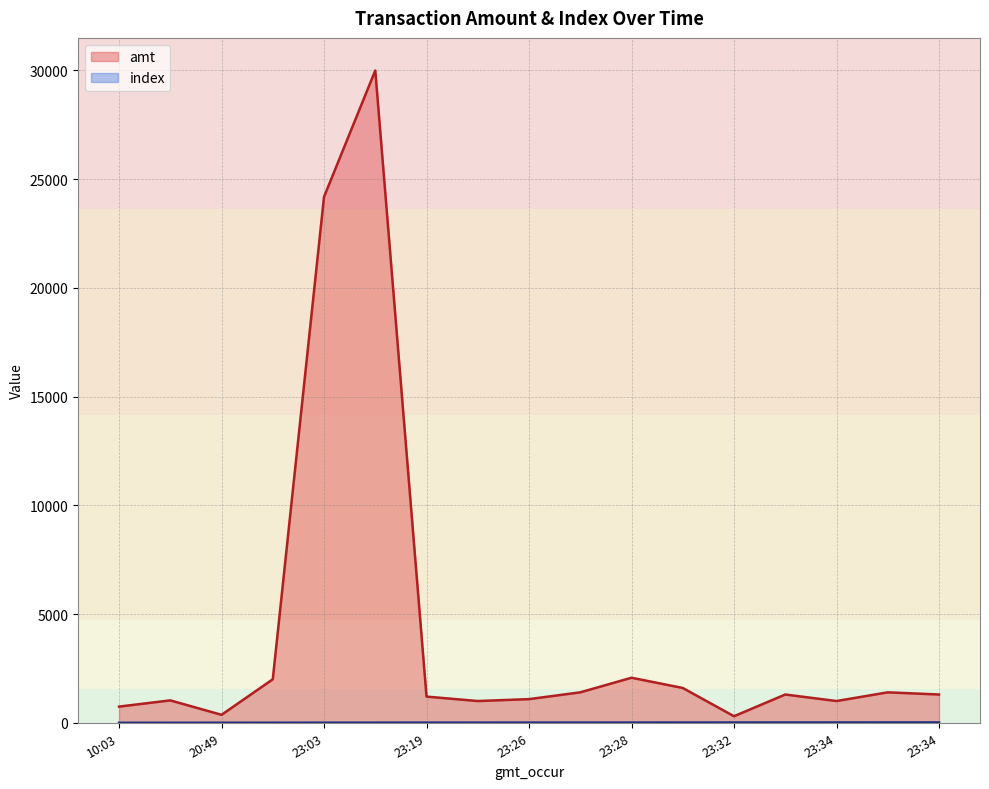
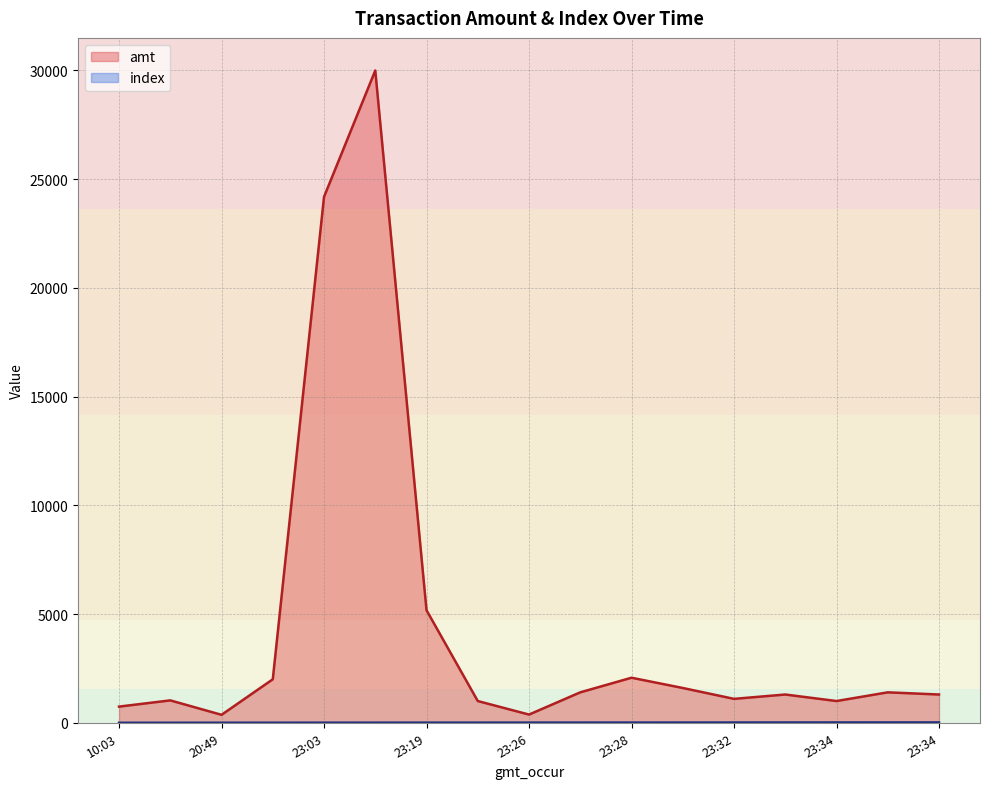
amt, 23:19: 1200 -> 5200
amt, 23:26: 1100 -> 400
amt, 23:32: 300 -> 1100
